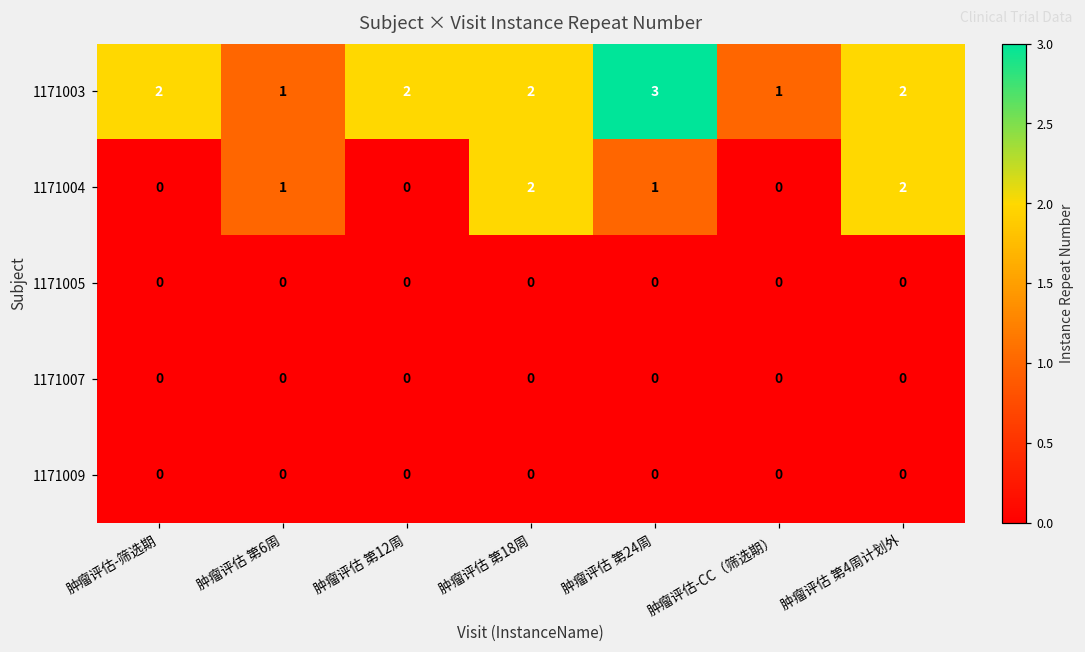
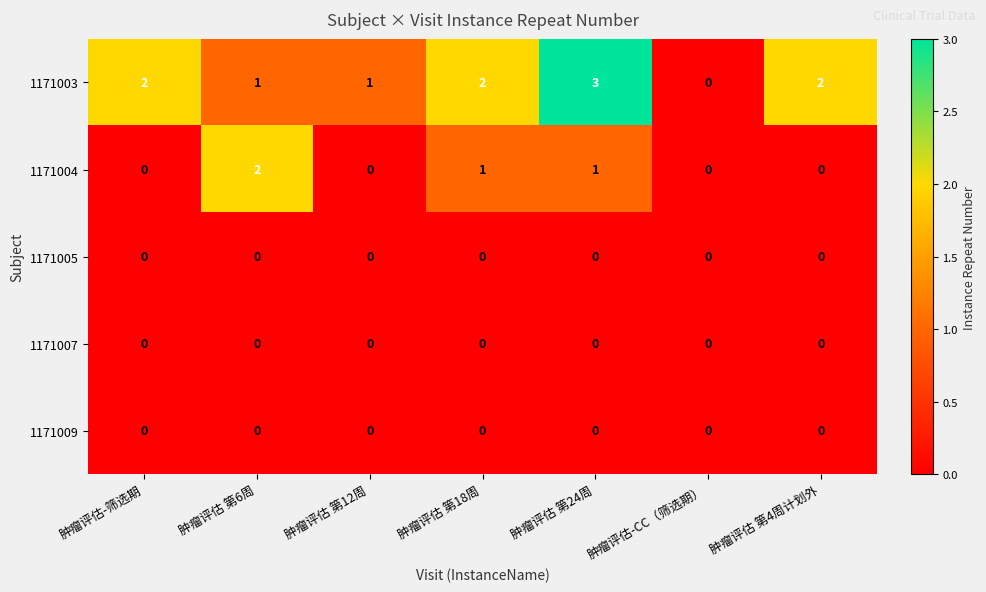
1171003, 肿瘤评估 第12周: 2 -> 1
1171003, 肿瘤评估-CC（筛选期）: 1 -> 0
1171004, 肿瘤评估 第6周: 1 -> 2
1171004, 肿瘤评估 第18周: 2 -> 1
1171004, 肿瘤评估 第4周计划外: 2 -> 0
